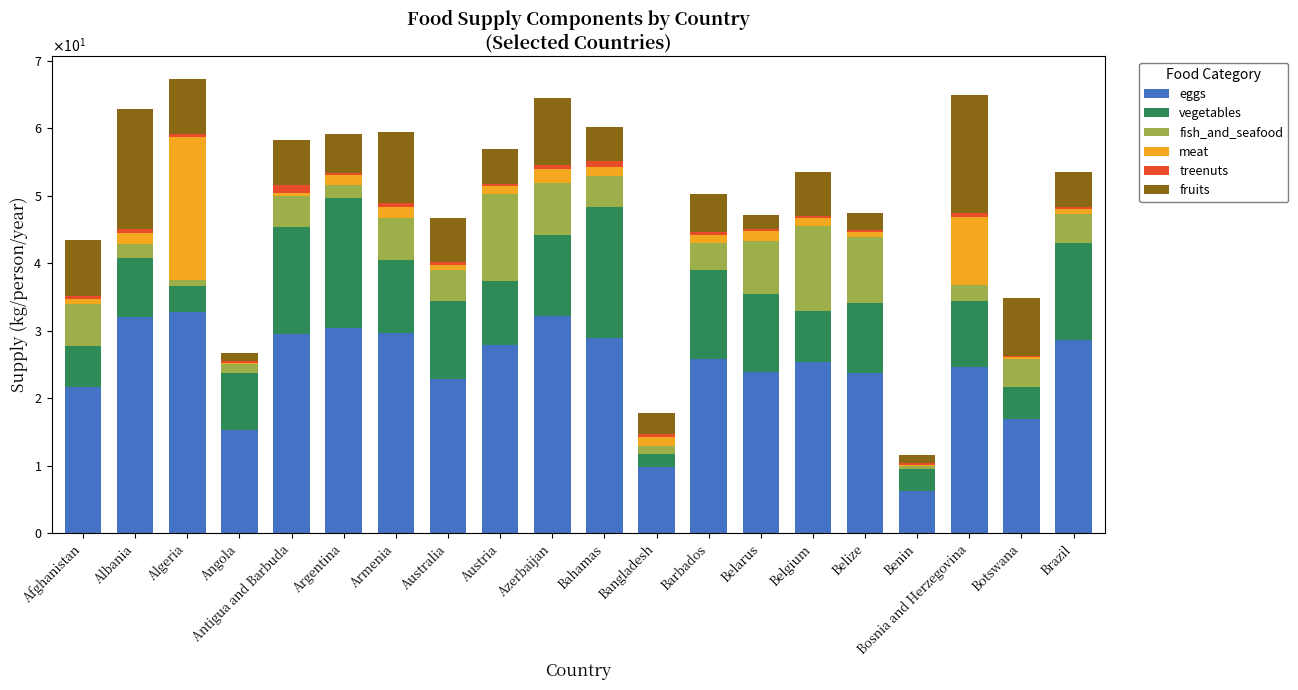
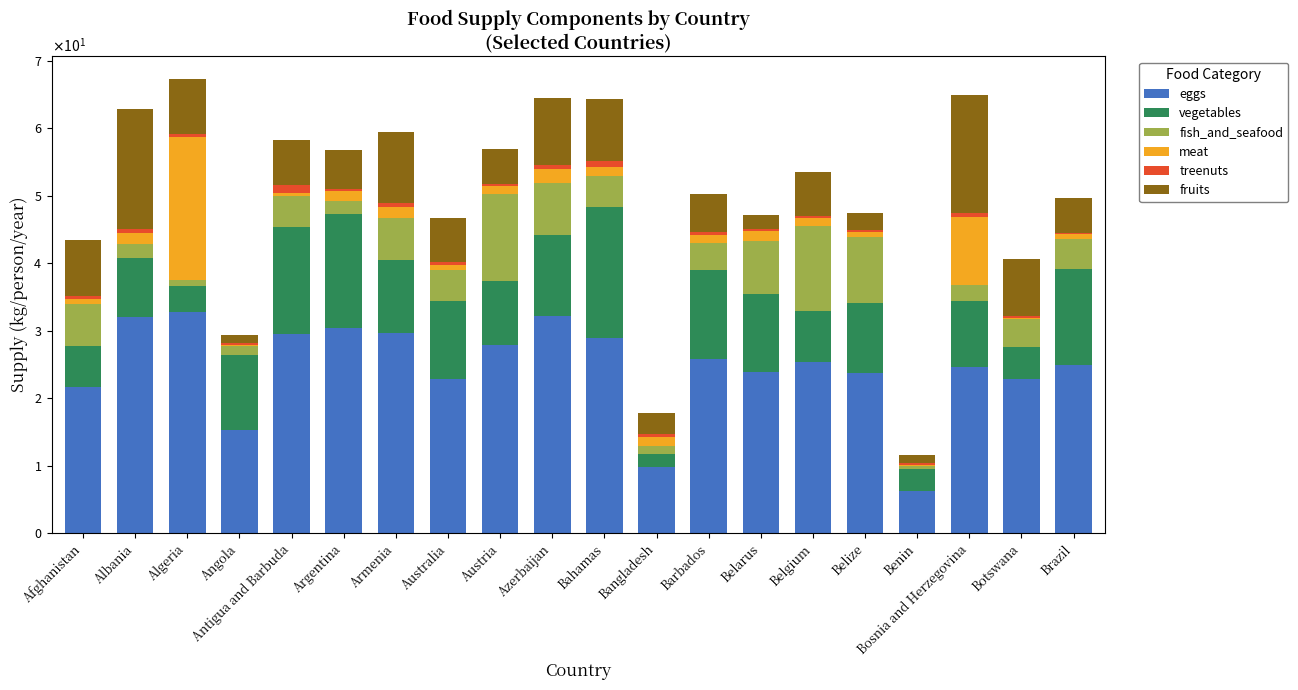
vegetables, Angola: 8 -> 11
vegetables, Argentina: 19 -> 17
fruits, Bahamas: 5 -> 9
eggs, Botswana: 17 -> 23
eggs, Brazil: 29 -> 25
